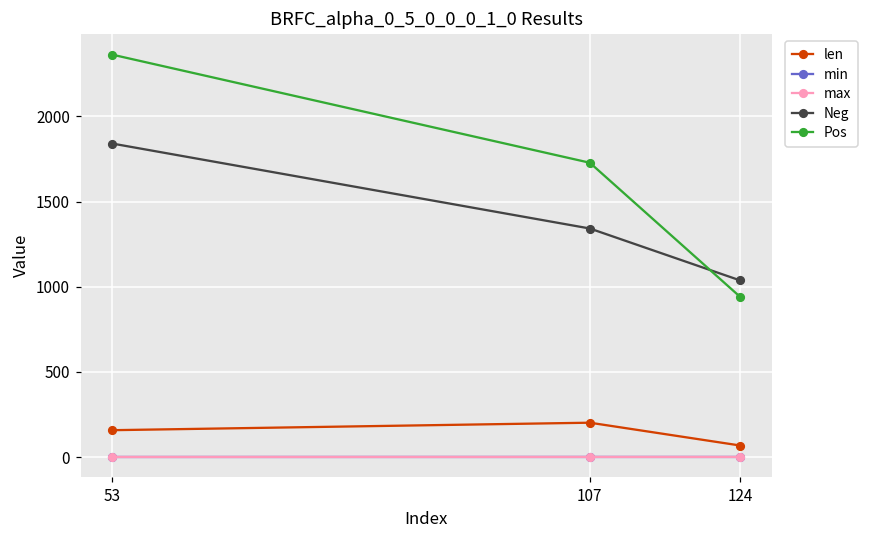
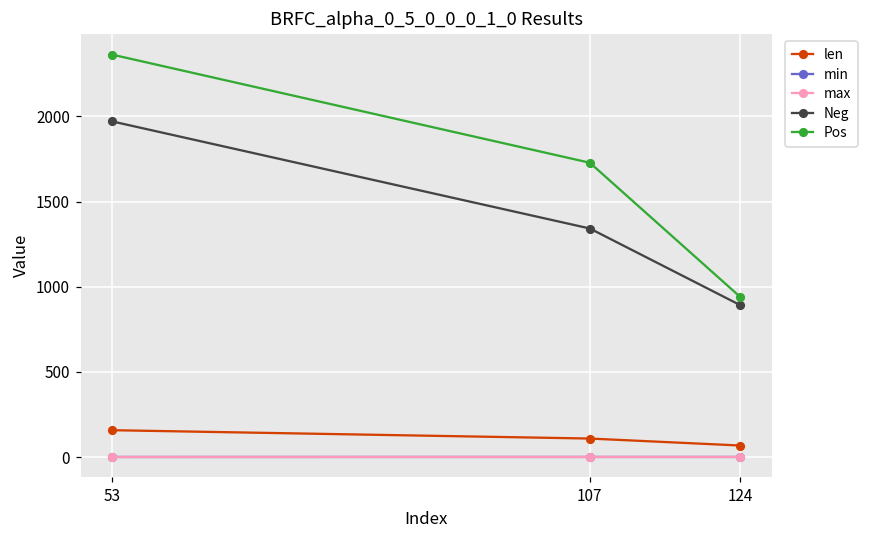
Neg, 53: 1840 -> 1970
len, 107: 200 -> 110
Neg, 124: 1040 -> 890
